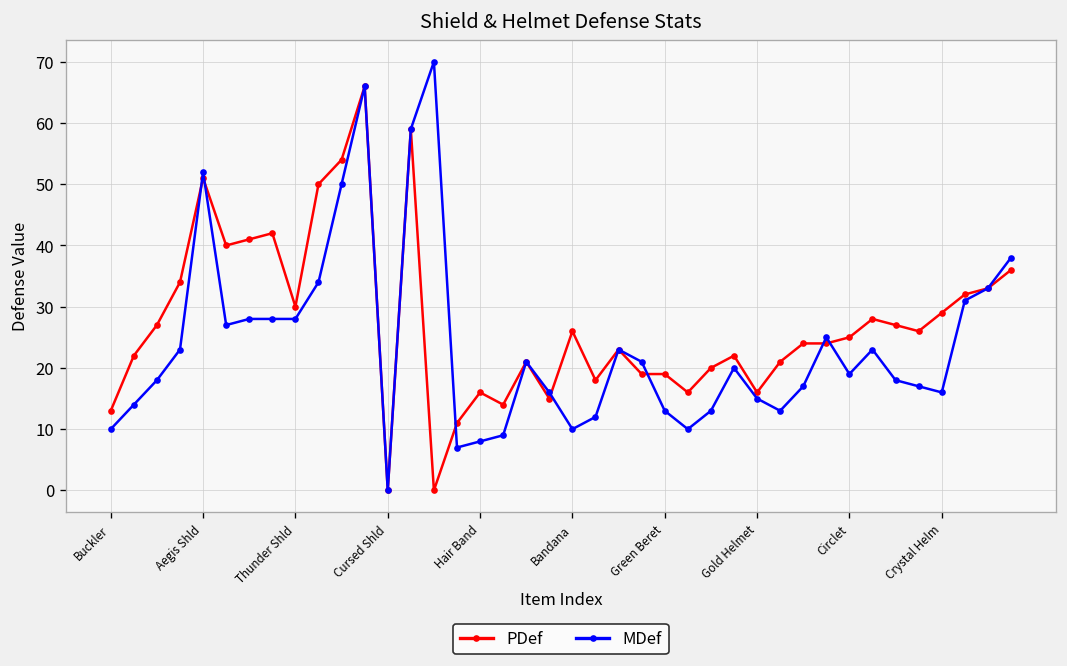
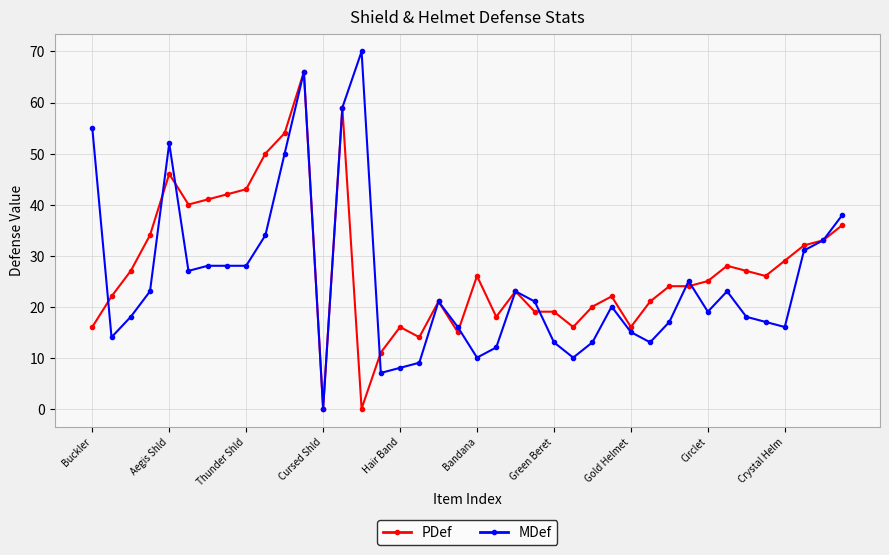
PDef, Buckler: 13 -> 16
MDef, Buckler: 10 -> 55
PDef, Aegis Shld: 51 -> 46
PDef, Thunder Shld: 30 -> 43
